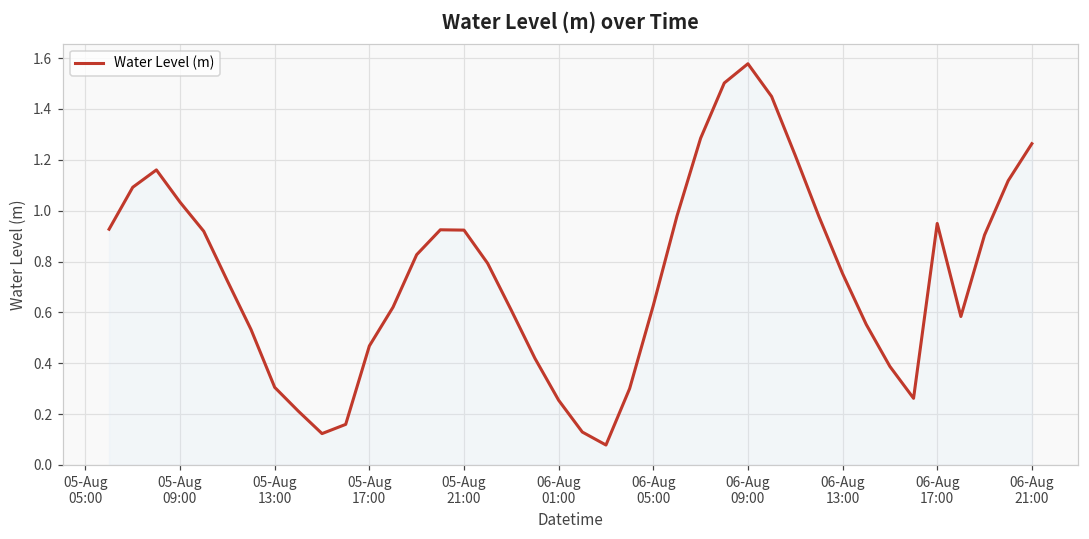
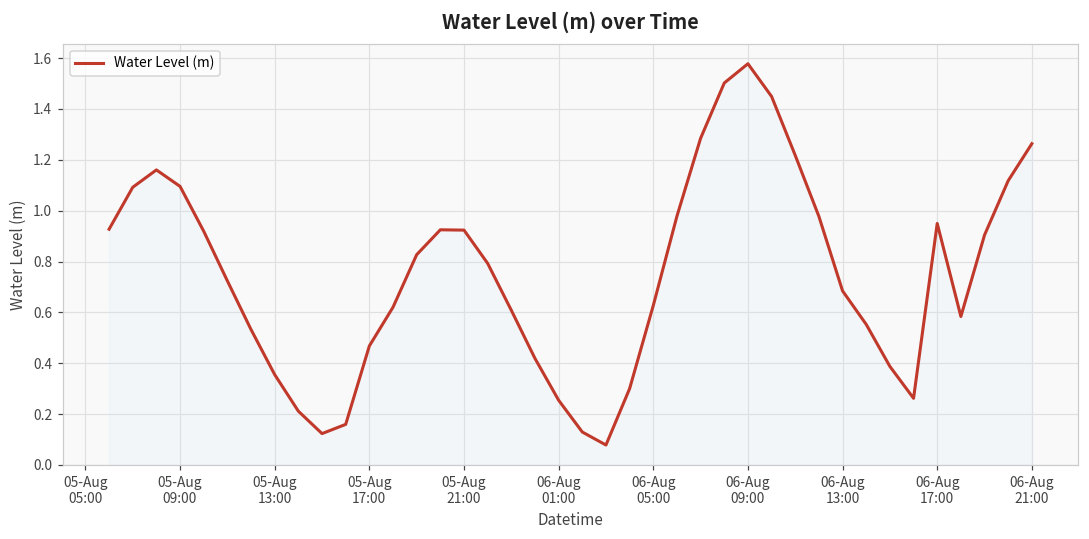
05-Aug 09:00: 1.03 -> 1.10
05-Aug 13:00: 0.31 -> 0.36
06-Aug 13:00: 0.75 -> 0.68
